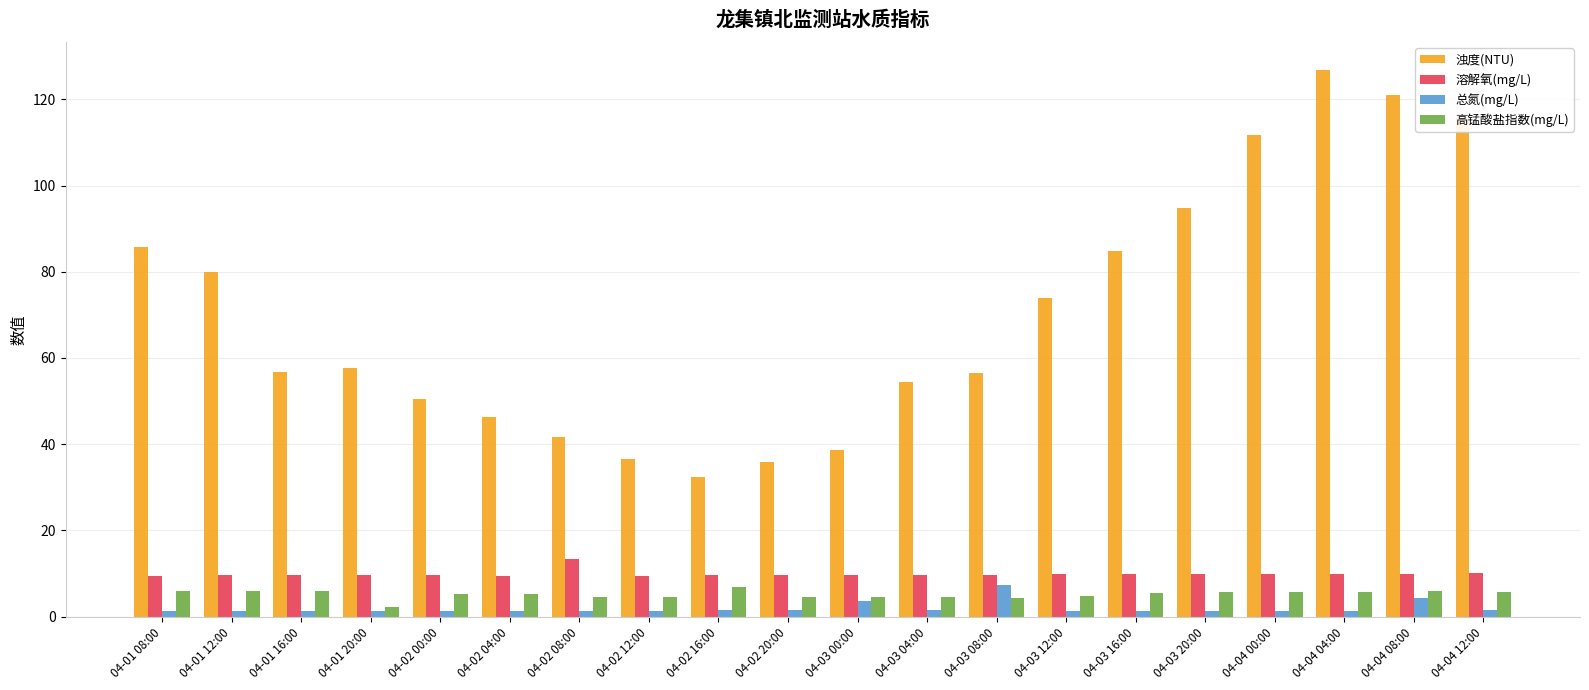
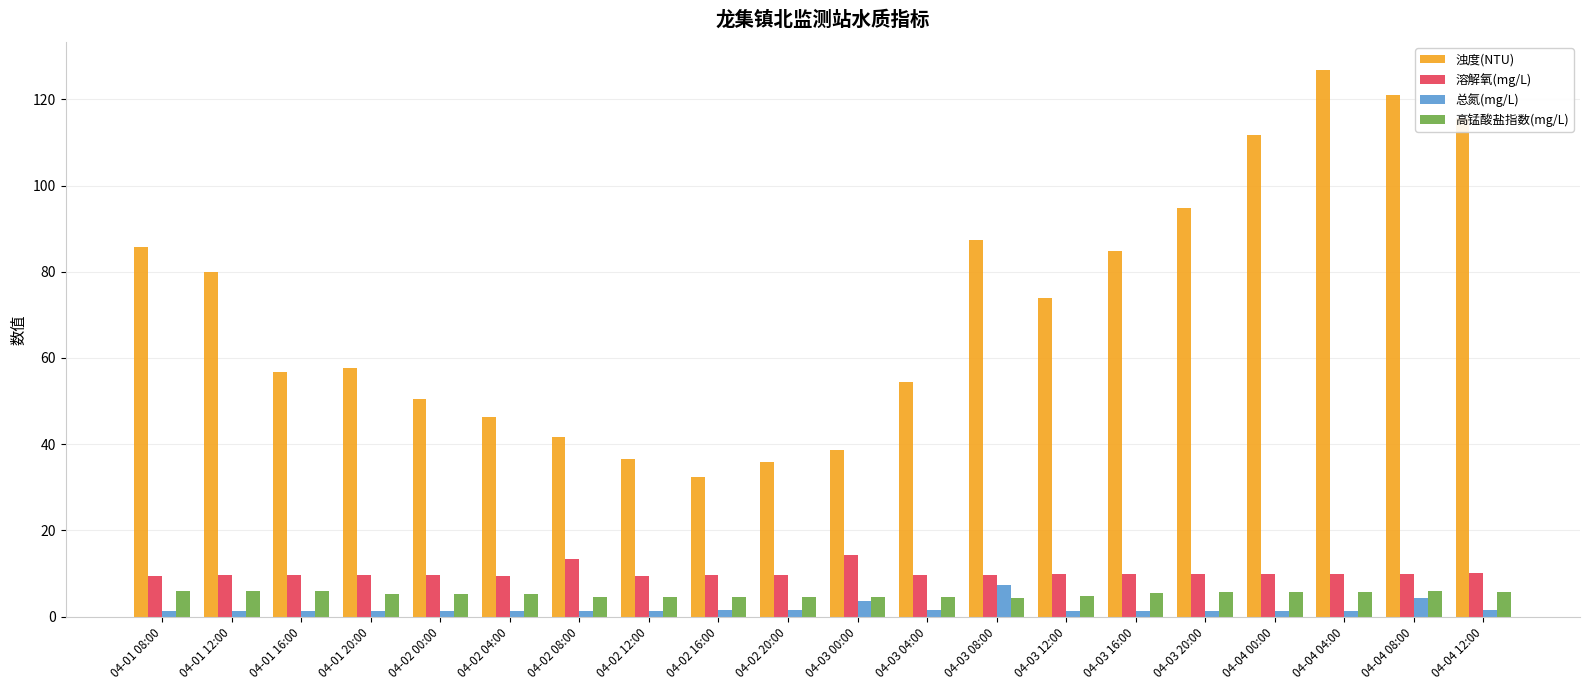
高锰酸盐指数(mg/L), 04-01 20:00: 2 -> 5
高锰酸盐指数(mg/L), 04-02 16:00: 7 -> 4
溶解氧(mg/L), 04-03 00:00: 10 -> 14
浊度(NTU), 04-03 08:00: 57 -> 87
